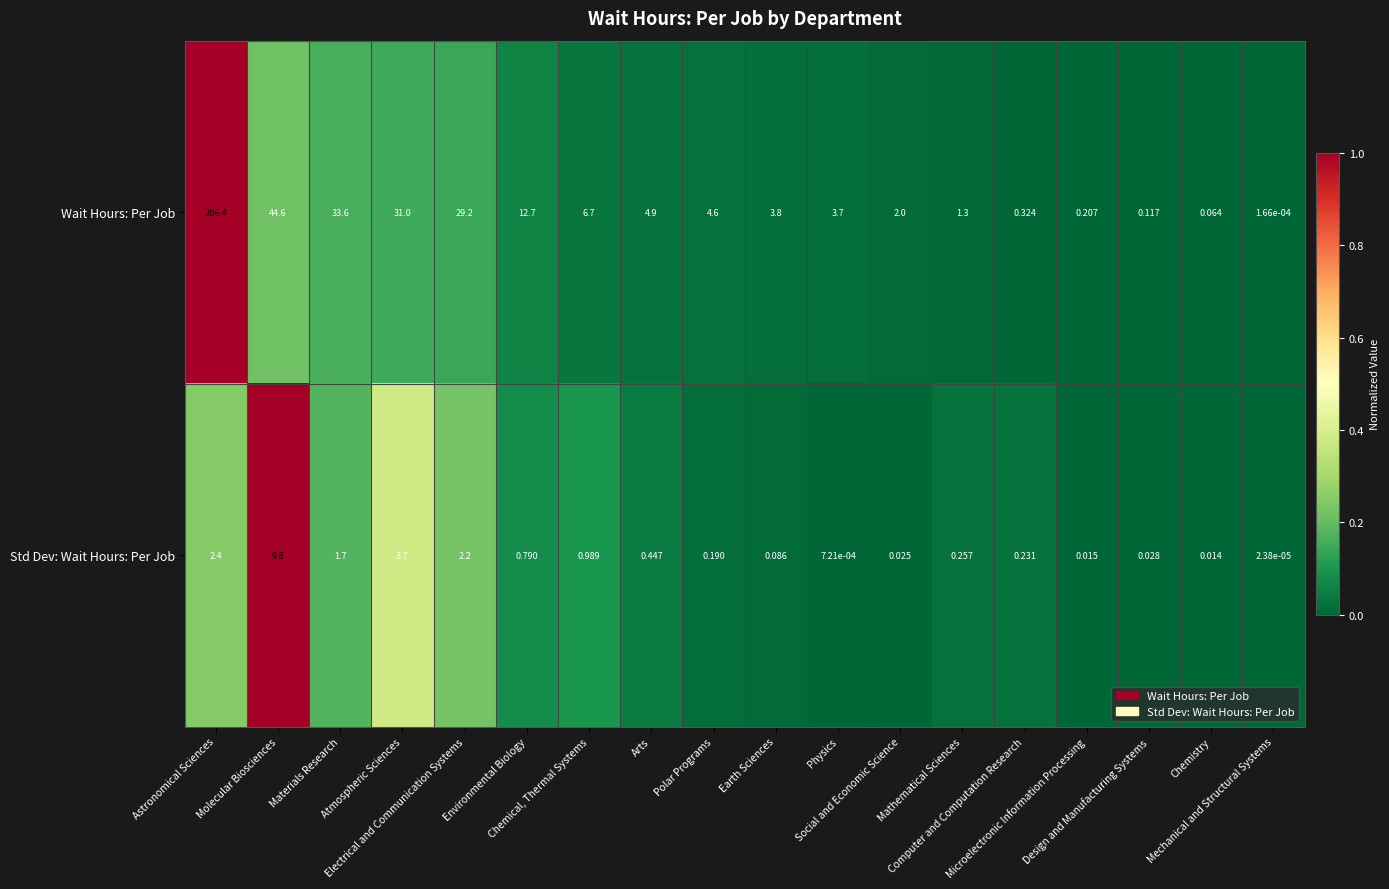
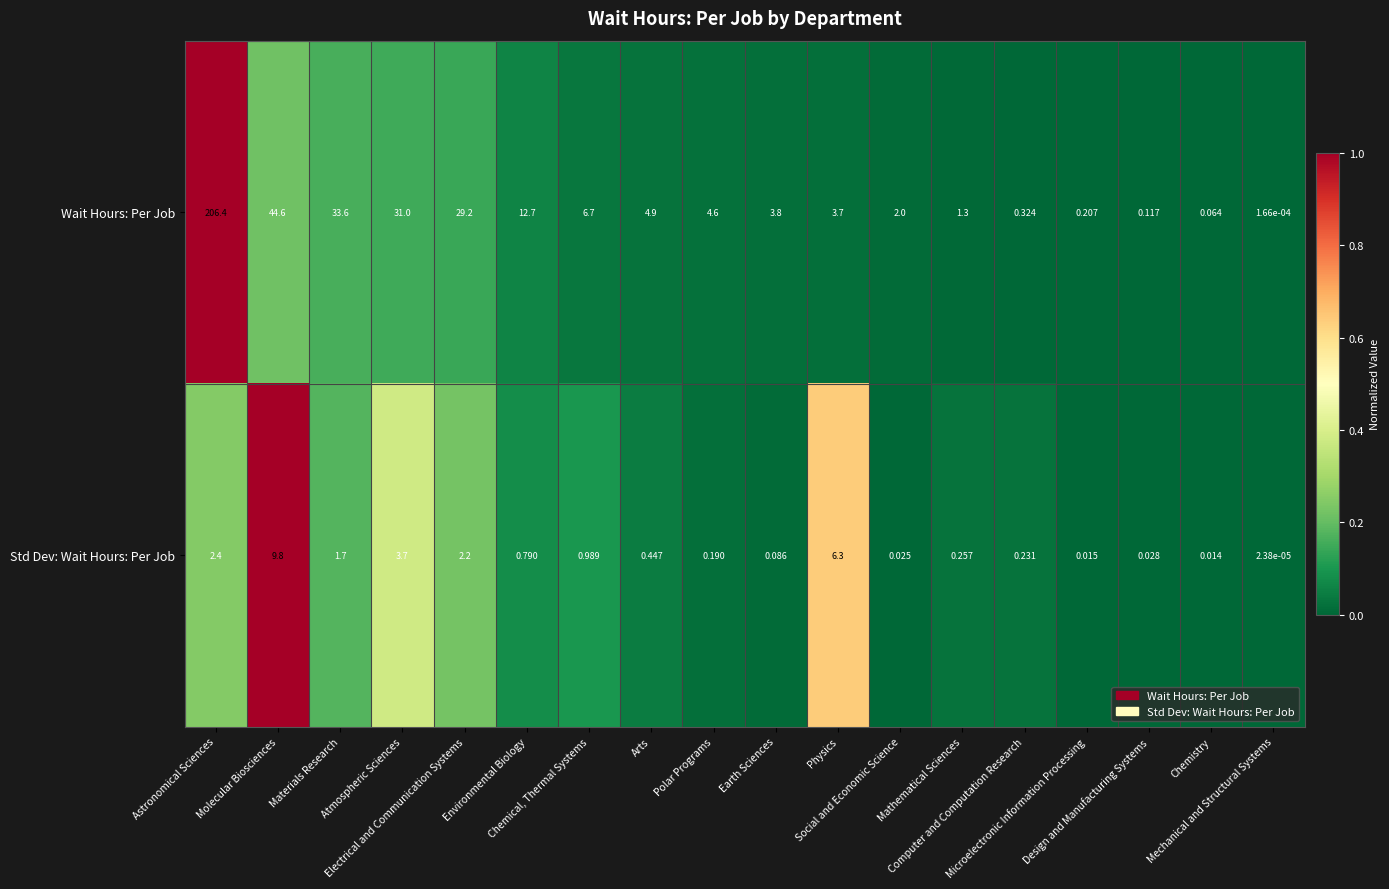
Std Dev: Wait Hours: Per Job, Physics: 7.21e-04 -> 6.3
